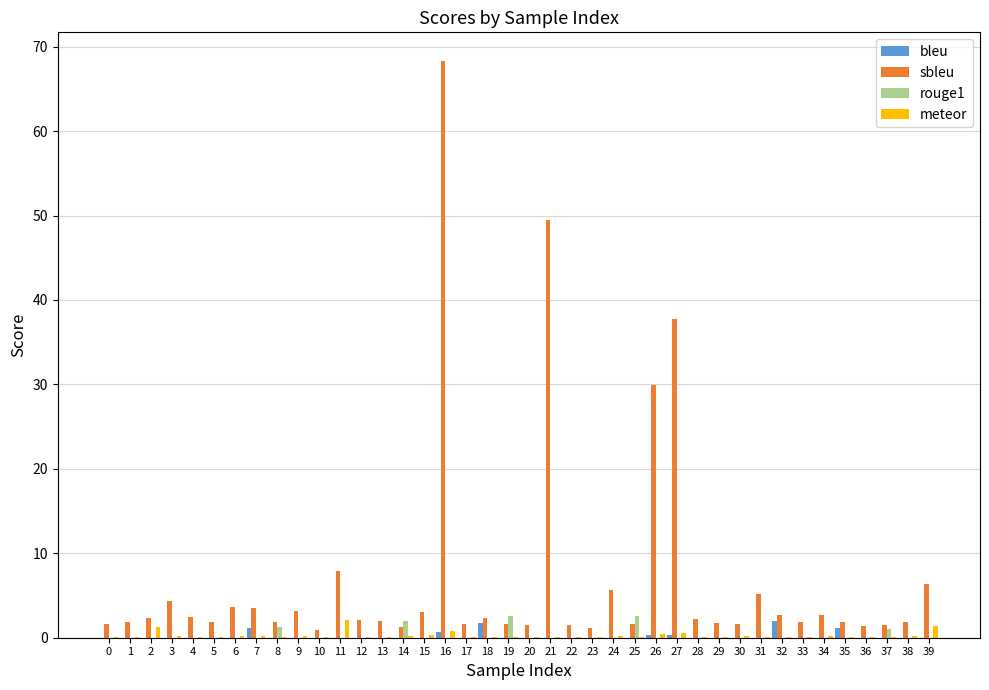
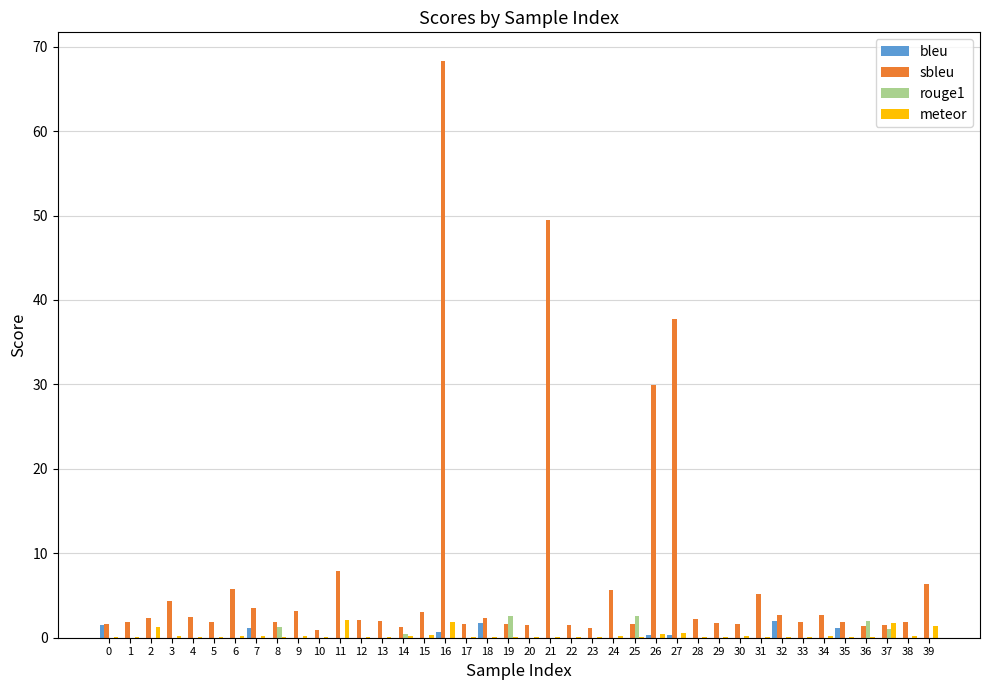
bleu, 0: 0 -> 2
sbleu, 6: 4 -> 6
rouge1, 14: 2 -> 1
meteor, 16: 1 -> 2
rouge1, 36: 0 -> 2
meteor, 37: 0 -> 2
